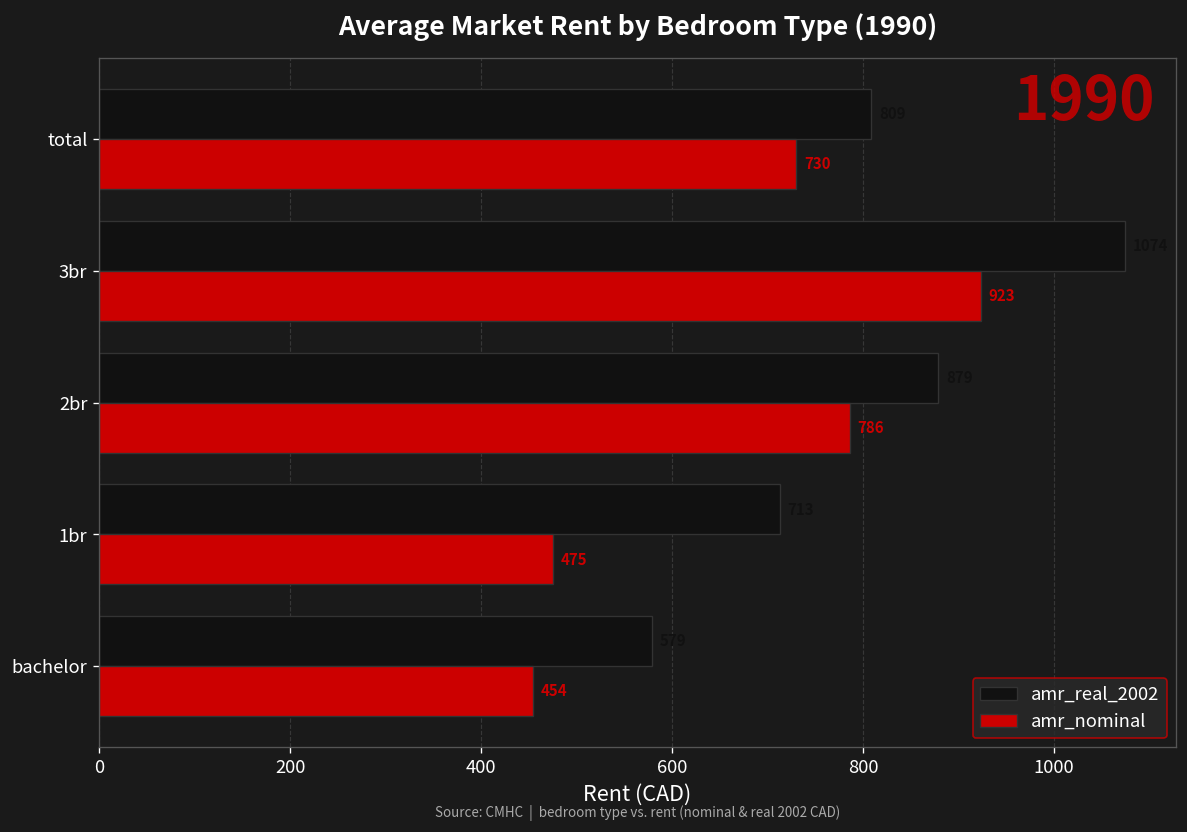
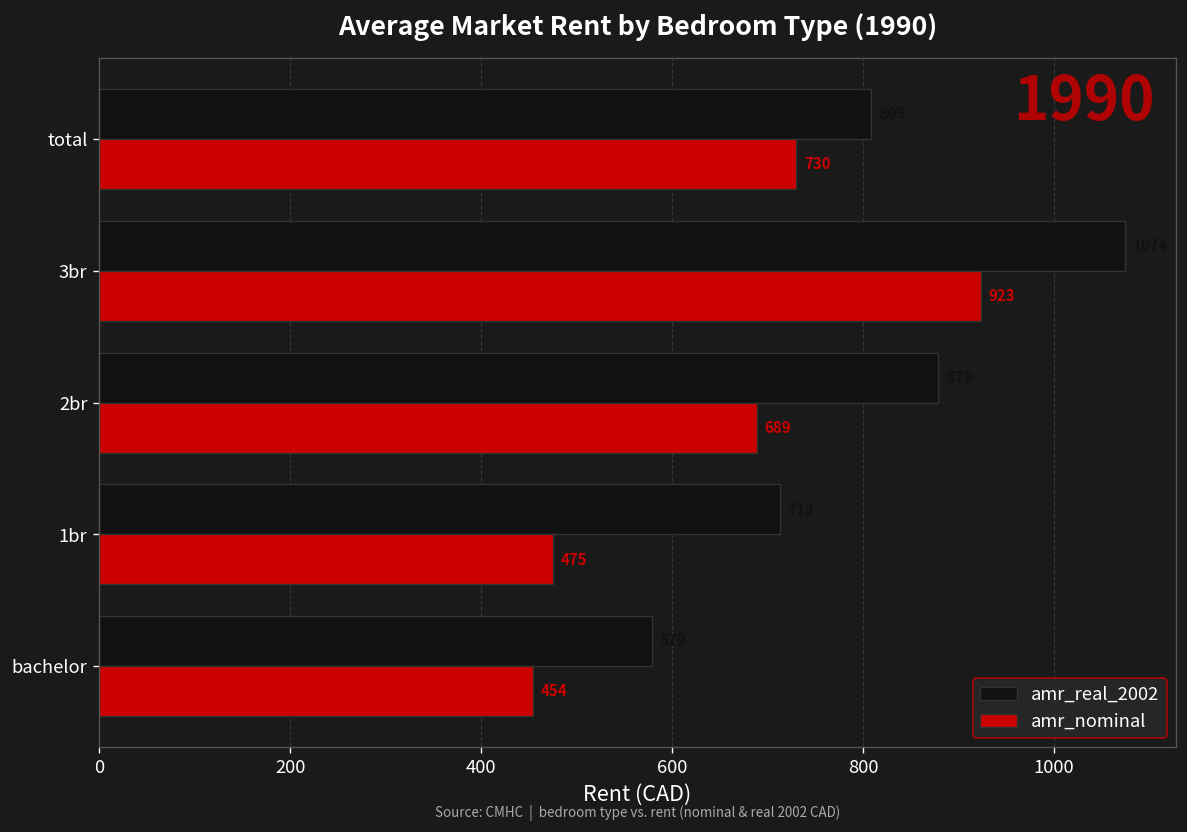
amr_nominal, 2br: 786 -> 689
